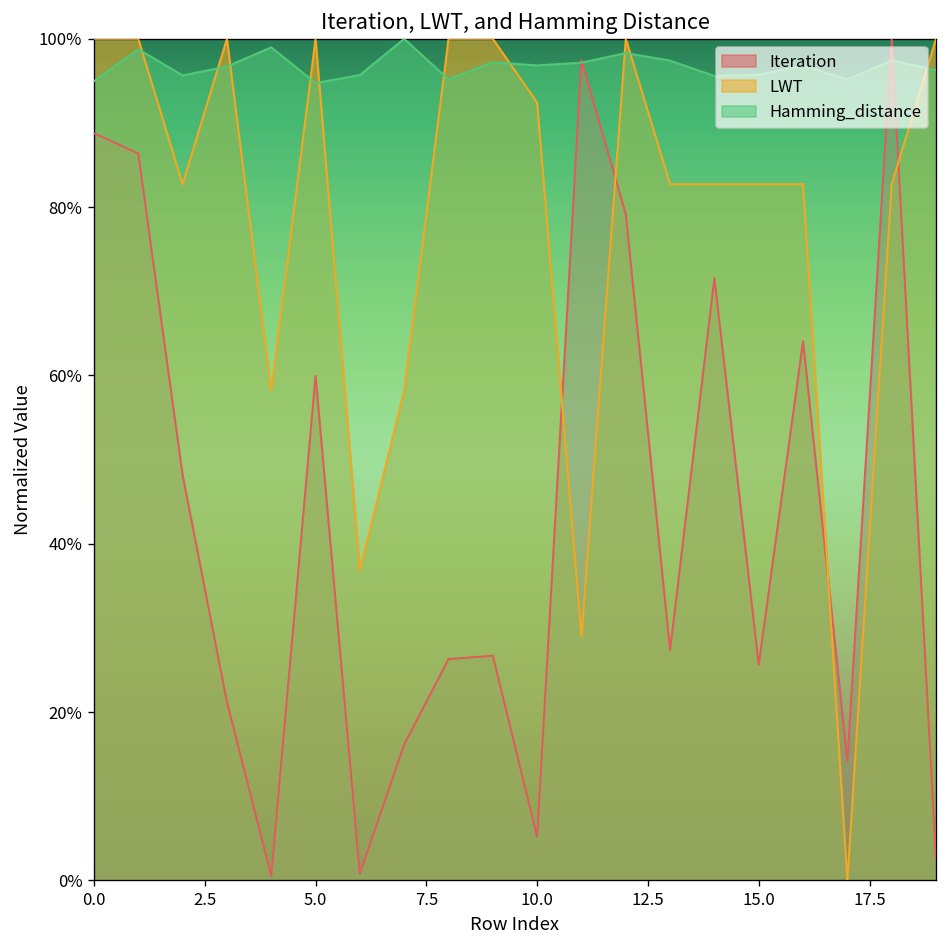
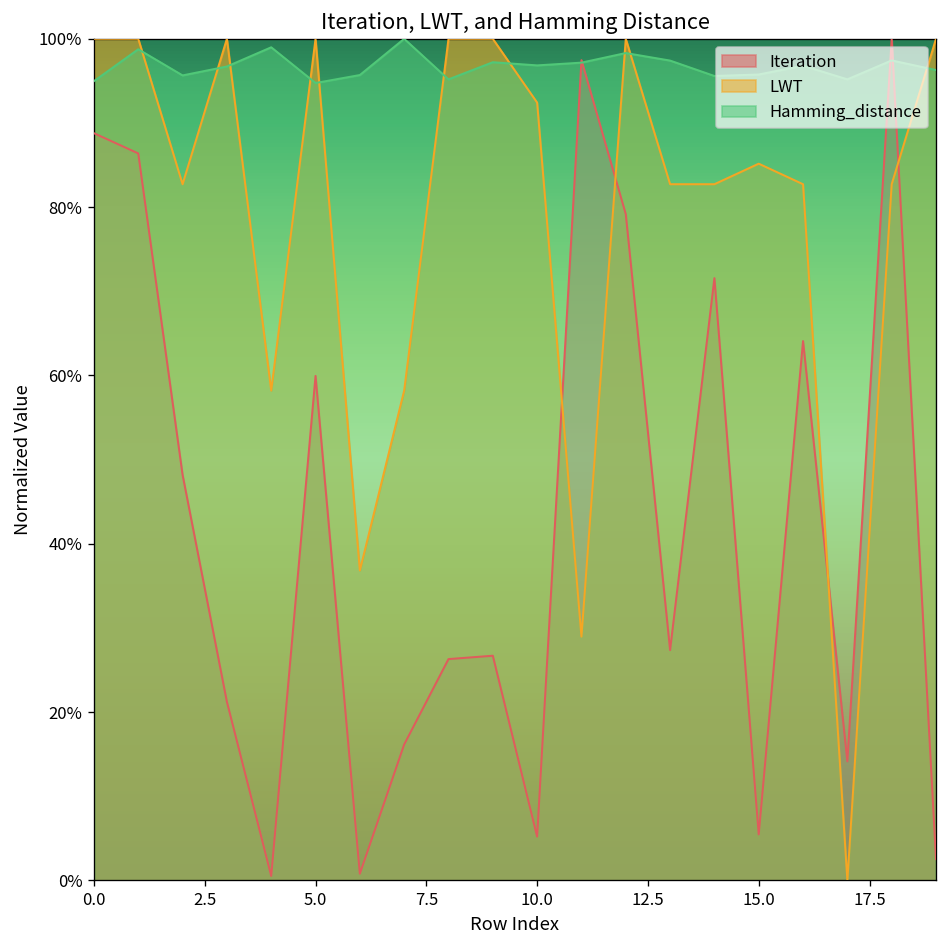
Iteration, 15.0: 26% -> 5%
LWT, 15.0: 83% -> 85%
